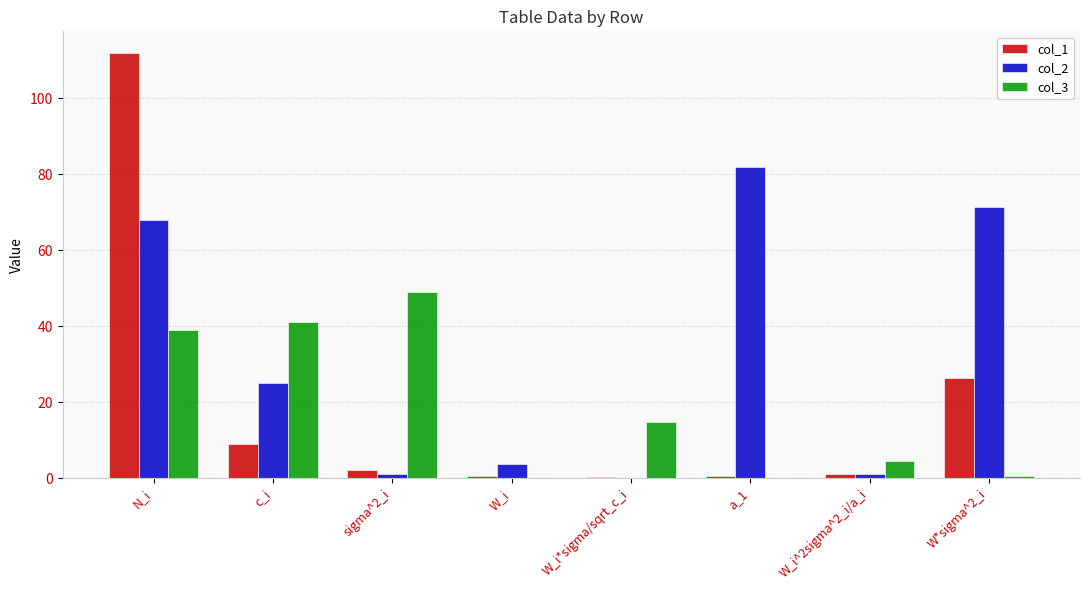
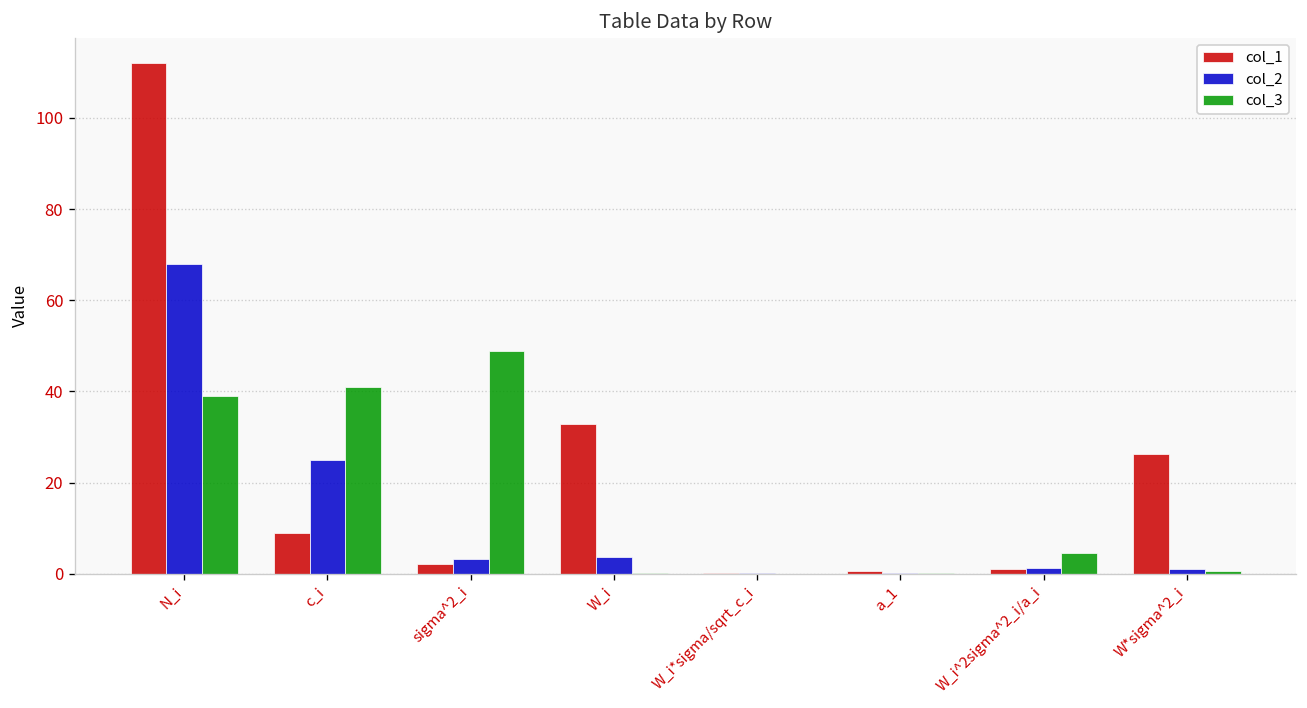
col_2, sigma^2_i: 1 -> 3
col_1, W_i: 1 -> 33
col_3, W_i*sigma/sqrt_c_i: 15 -> 0
col_2, a_1: 82 -> 0
col_2, W*sigma^2_i: 71 -> 1
